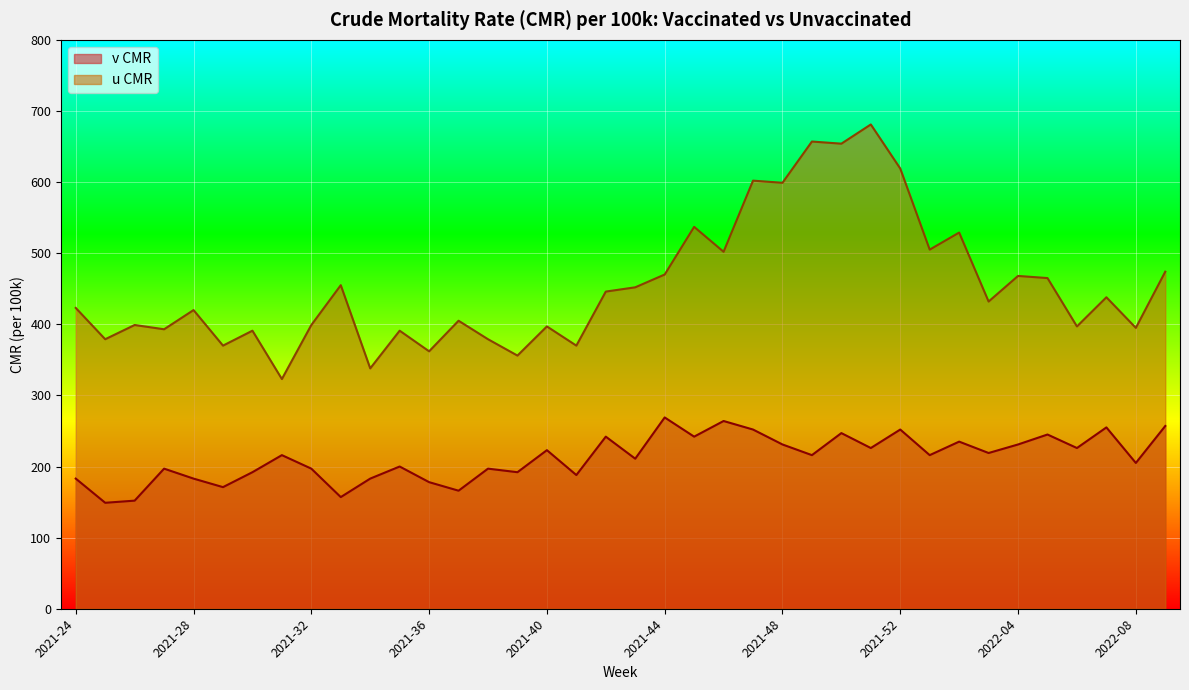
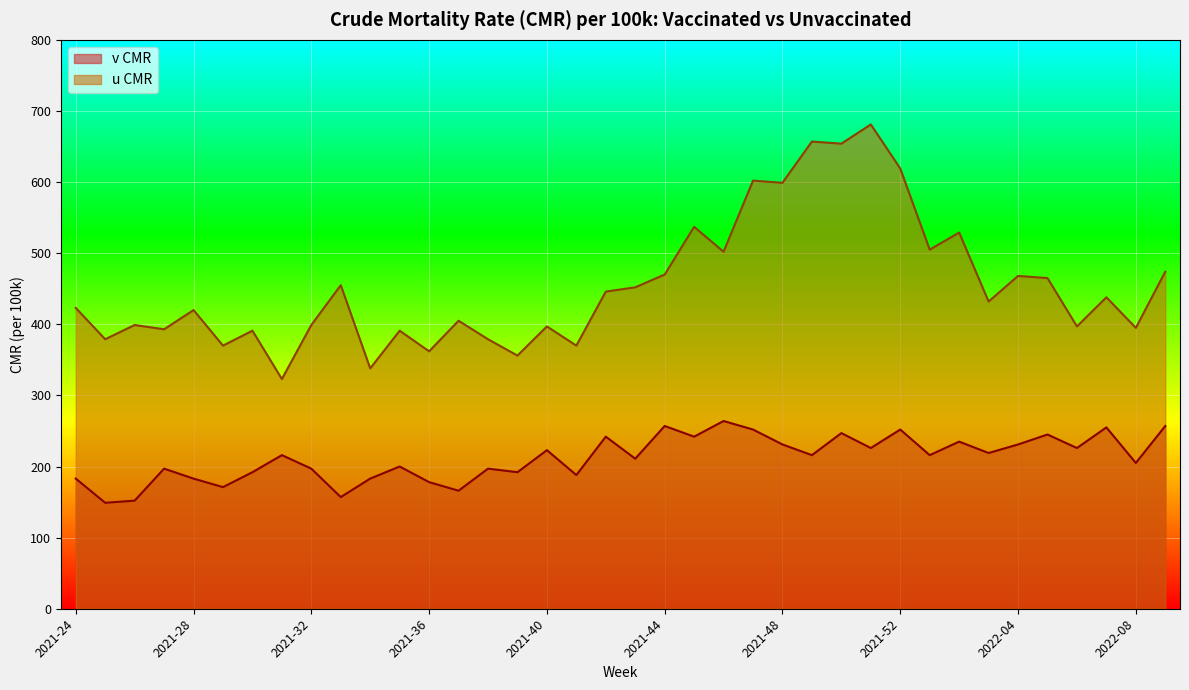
v CMR, 2021-44: 270 -> 260
